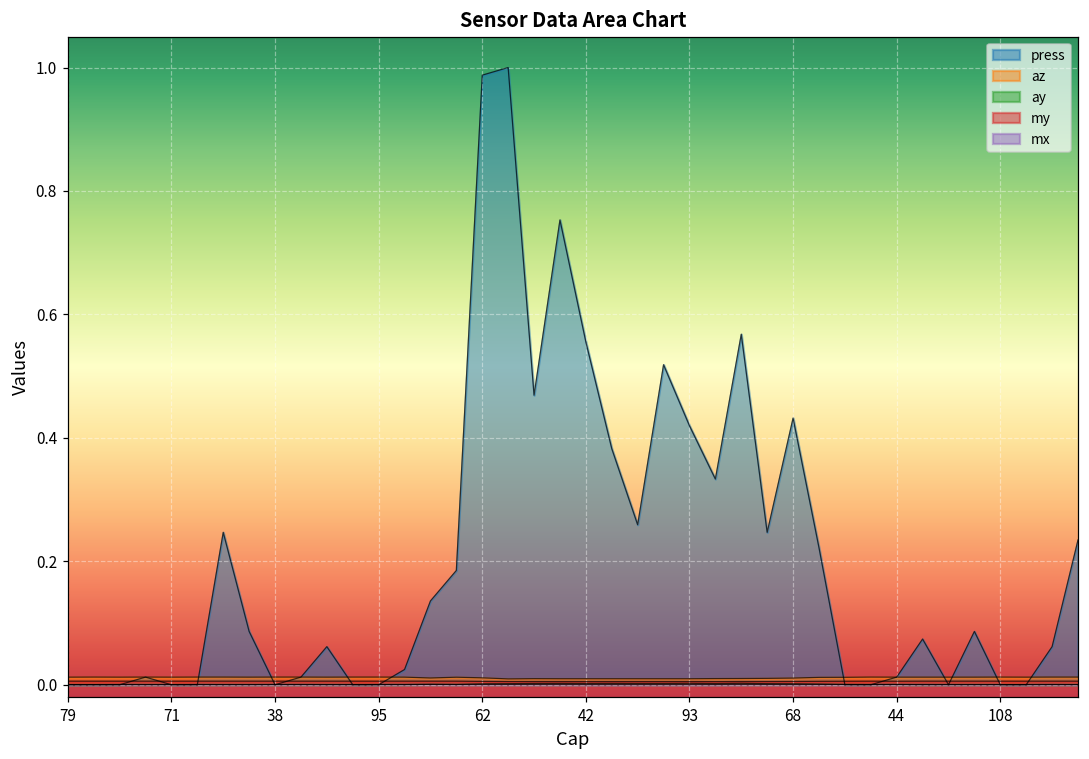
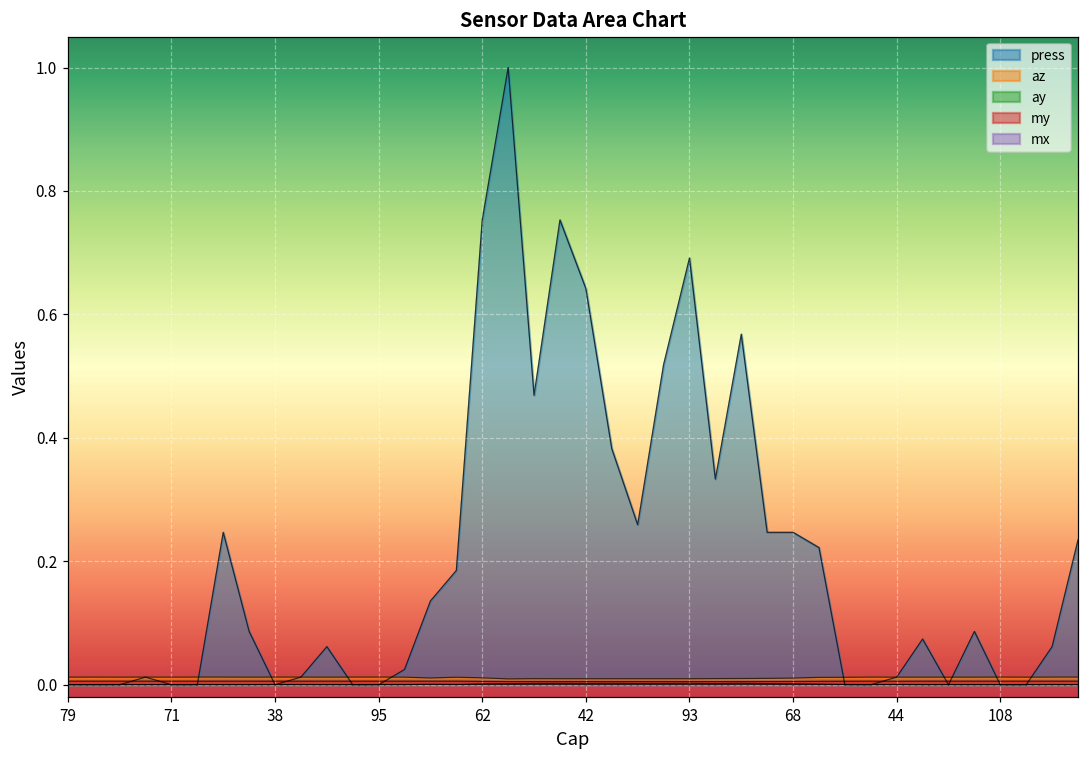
press, 62: 0.99 -> 0.75
press, 42: 0.56 -> 0.64
press, 93: 0.42 -> 0.69
press, 68: 0.43 -> 0.25
